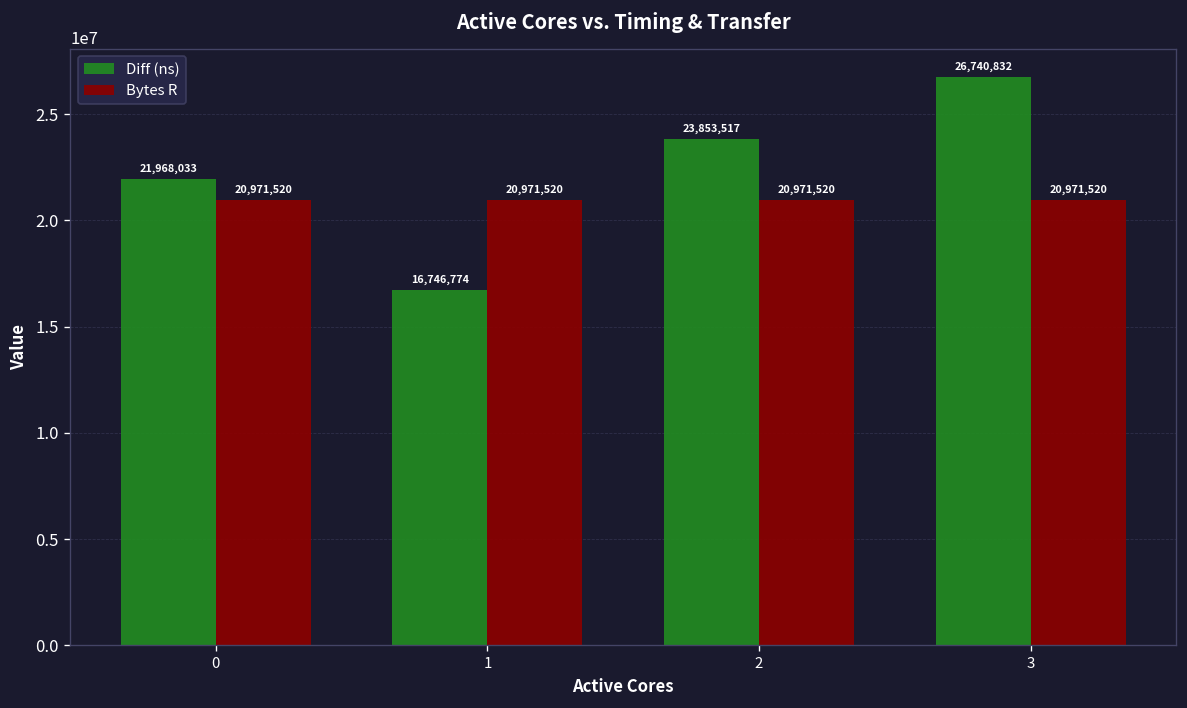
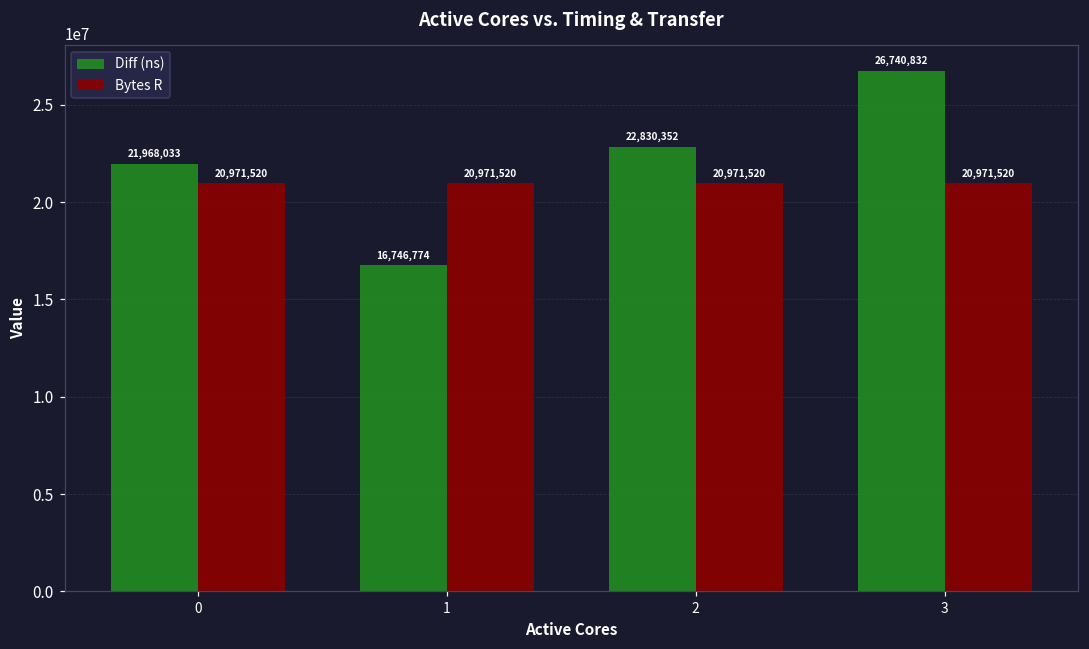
Diff (ns), 2: 23,853,517 -> 22,830,352
